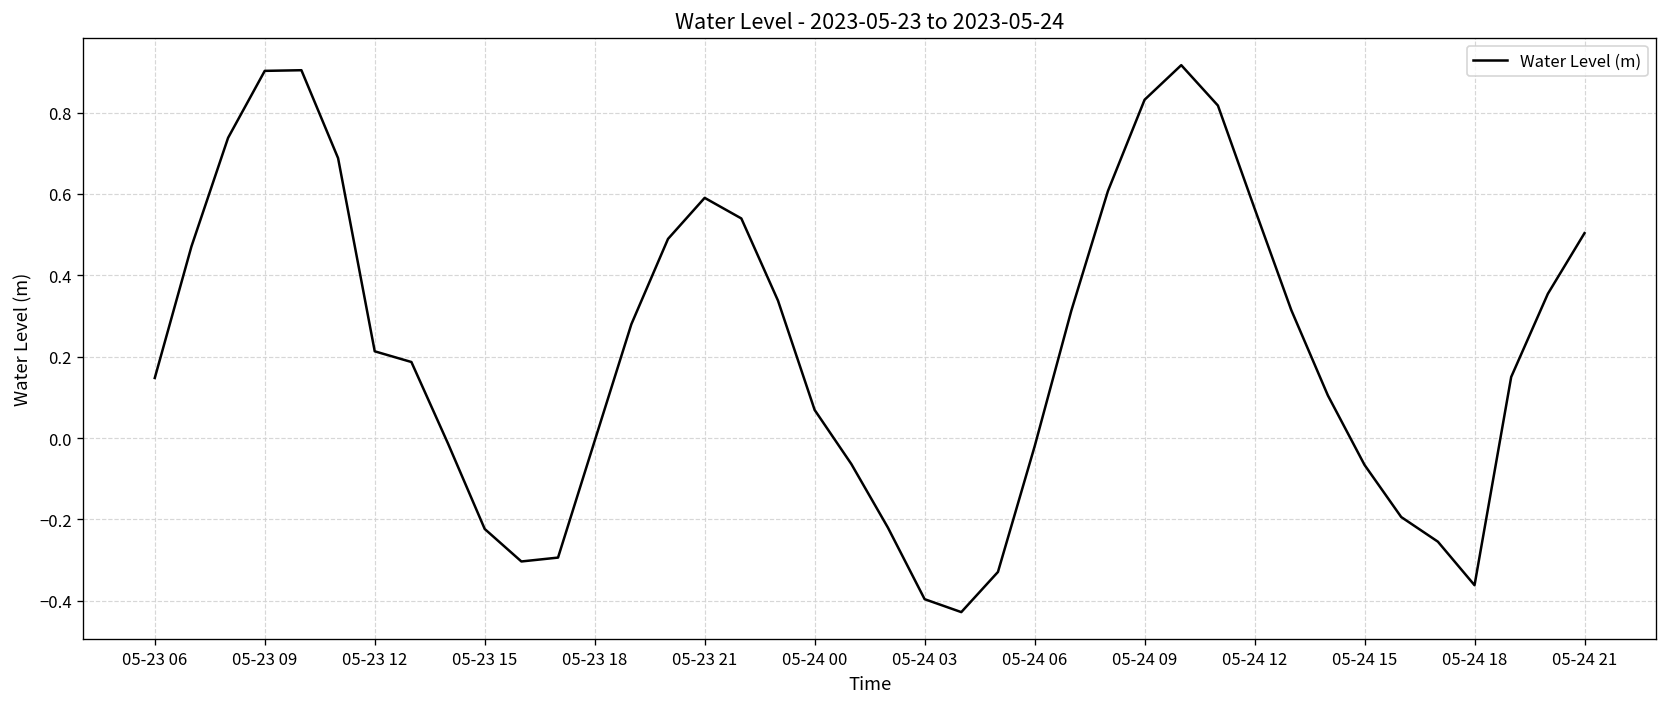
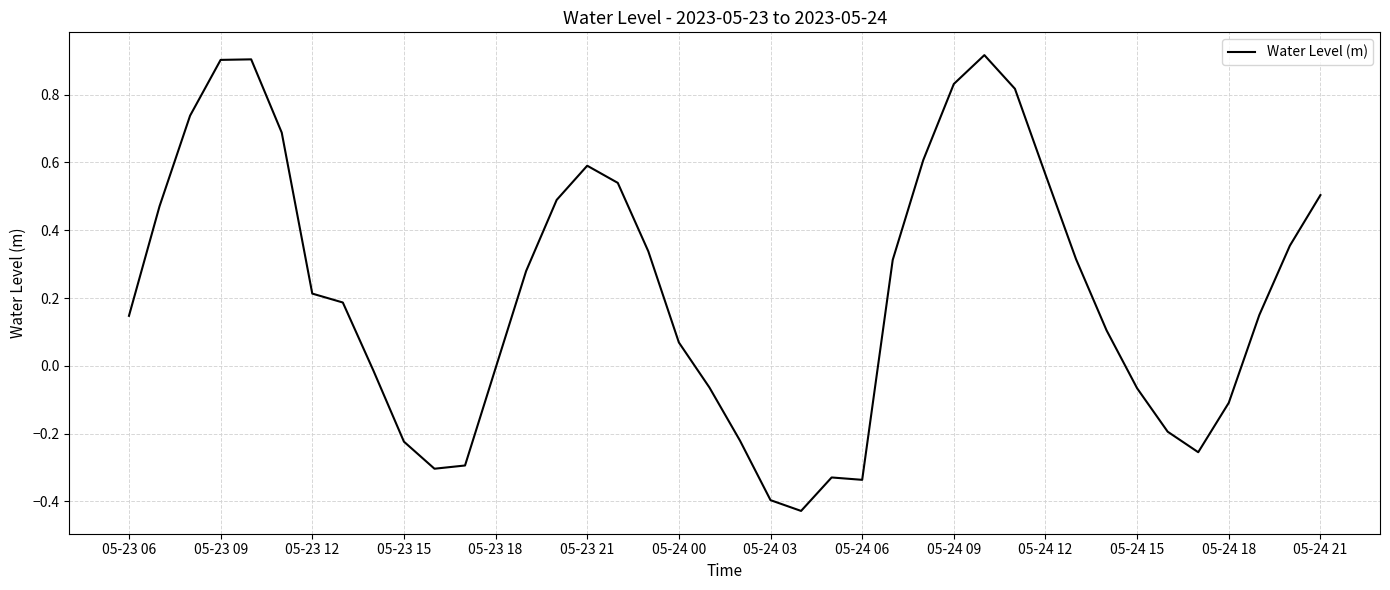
05-24 06: -0.02 -> -0.34
05-24 18: -0.36 -> -0.11
